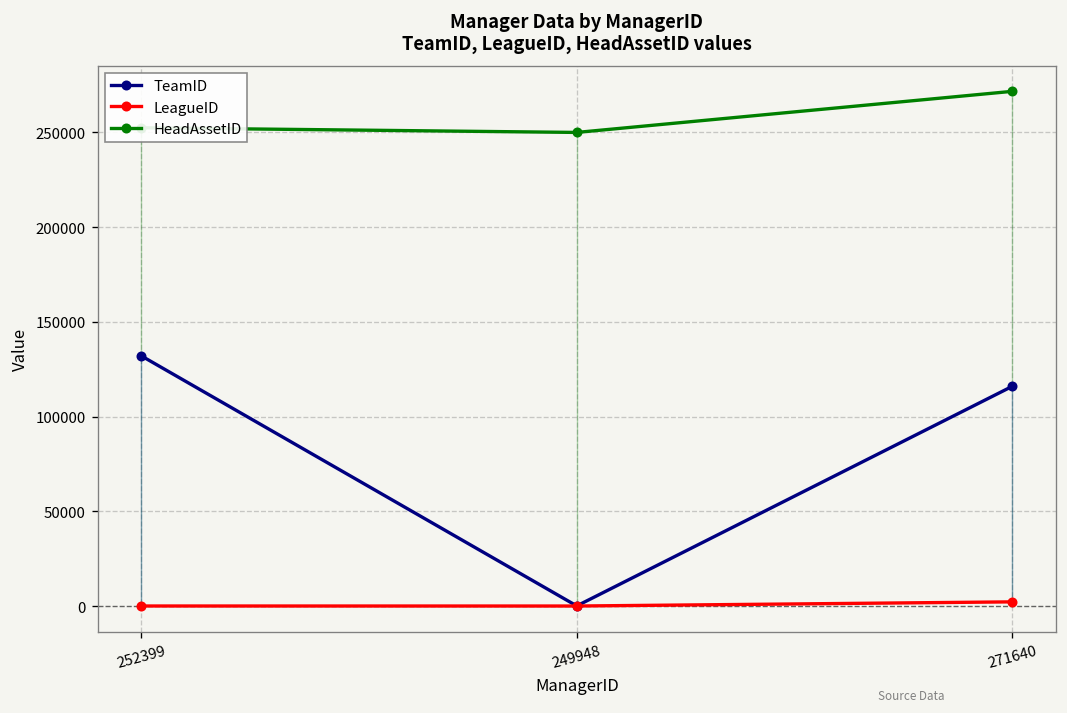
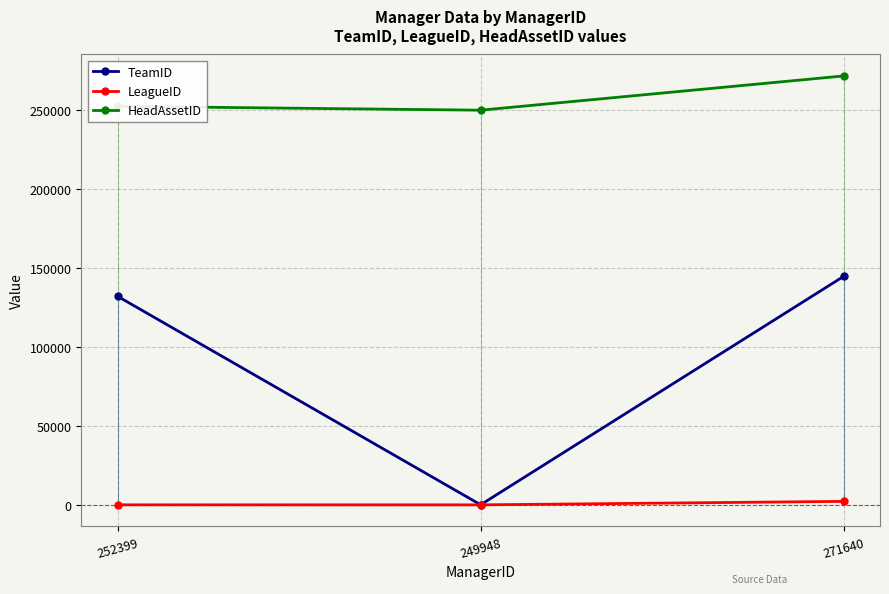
TeamID, 271640: 116000 -> 145000
